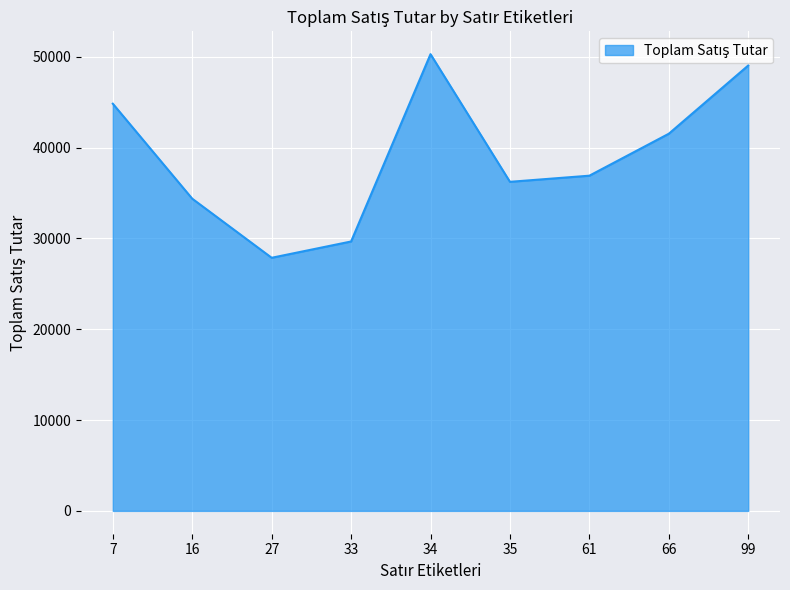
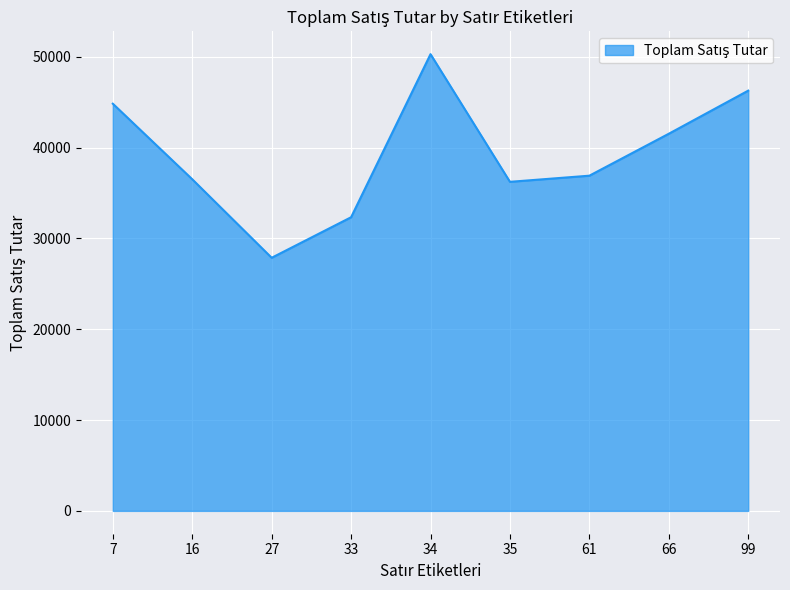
16: 34000 -> 37000
33: 30000 -> 32000
99: 49000 -> 46000
